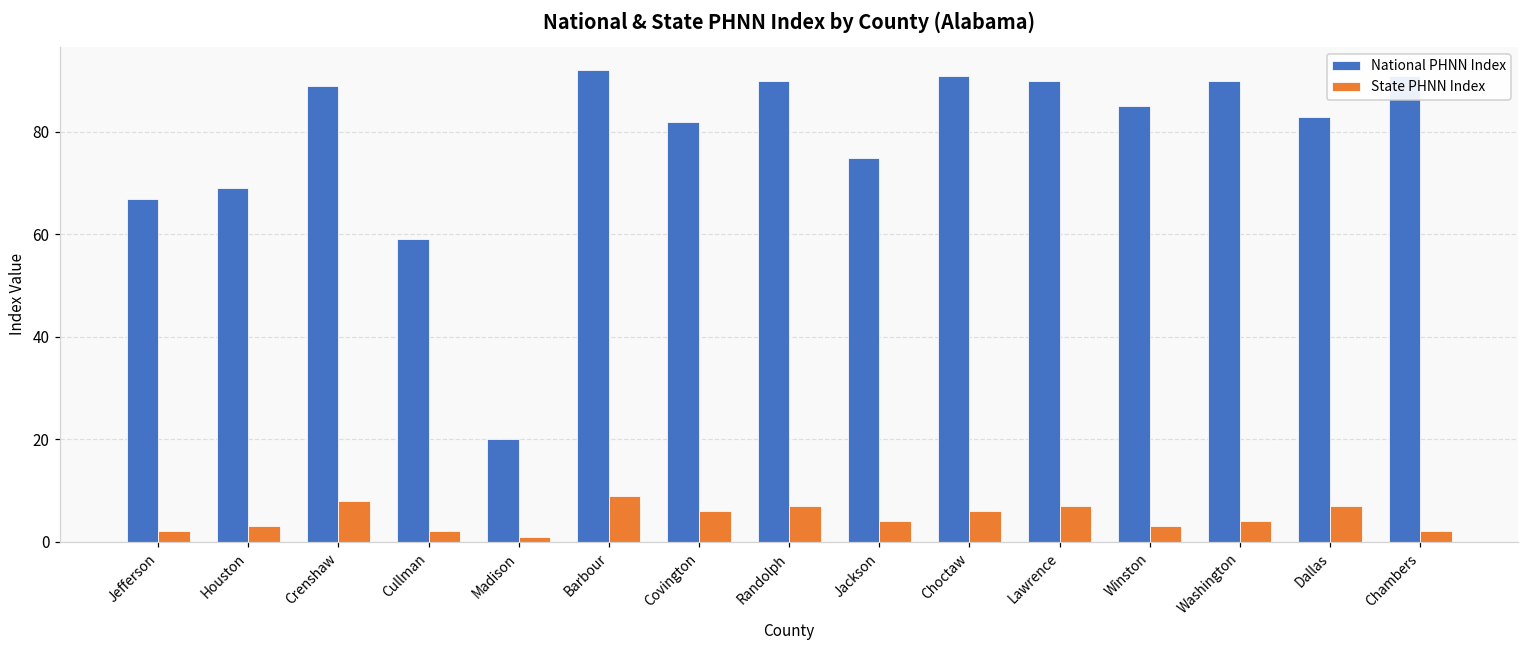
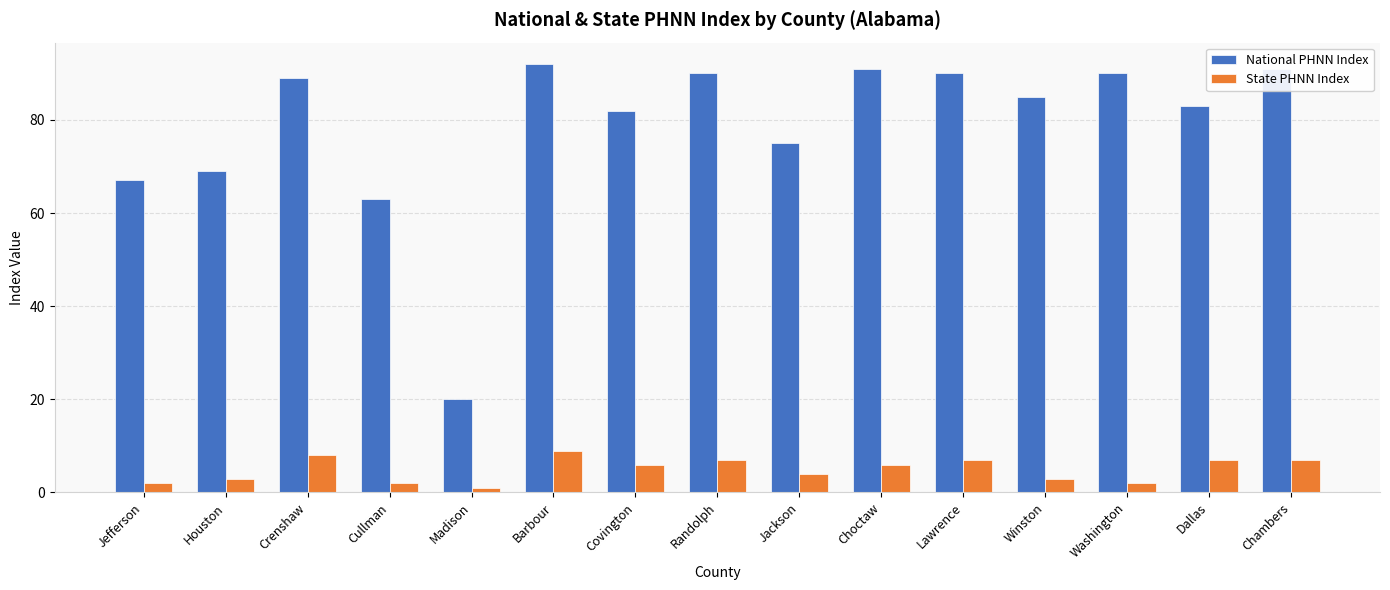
National PHNN Index, Cullman: 59 -> 63
State PHNN Index, Washington: 4 -> 2
State PHNN Index, Chambers: 2 -> 7
